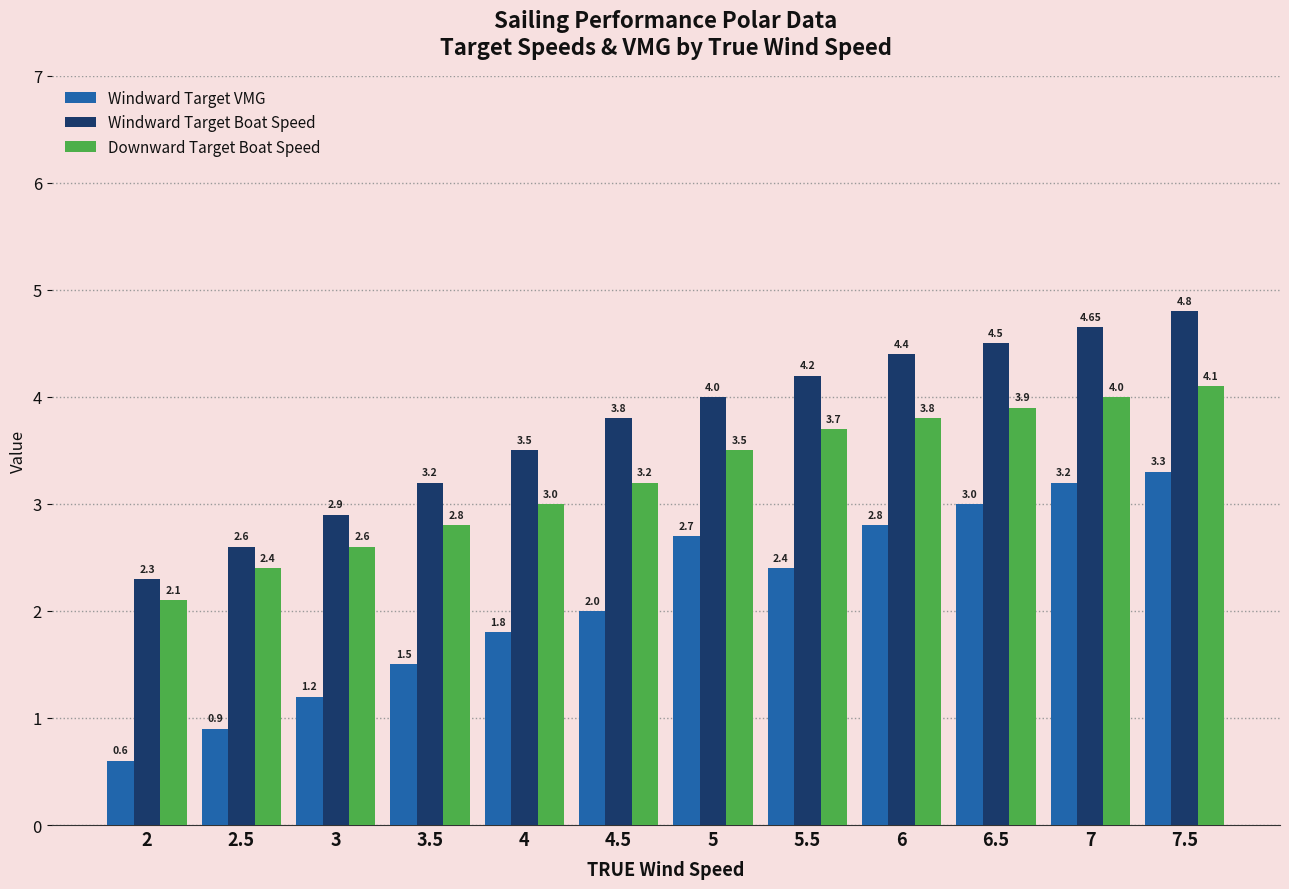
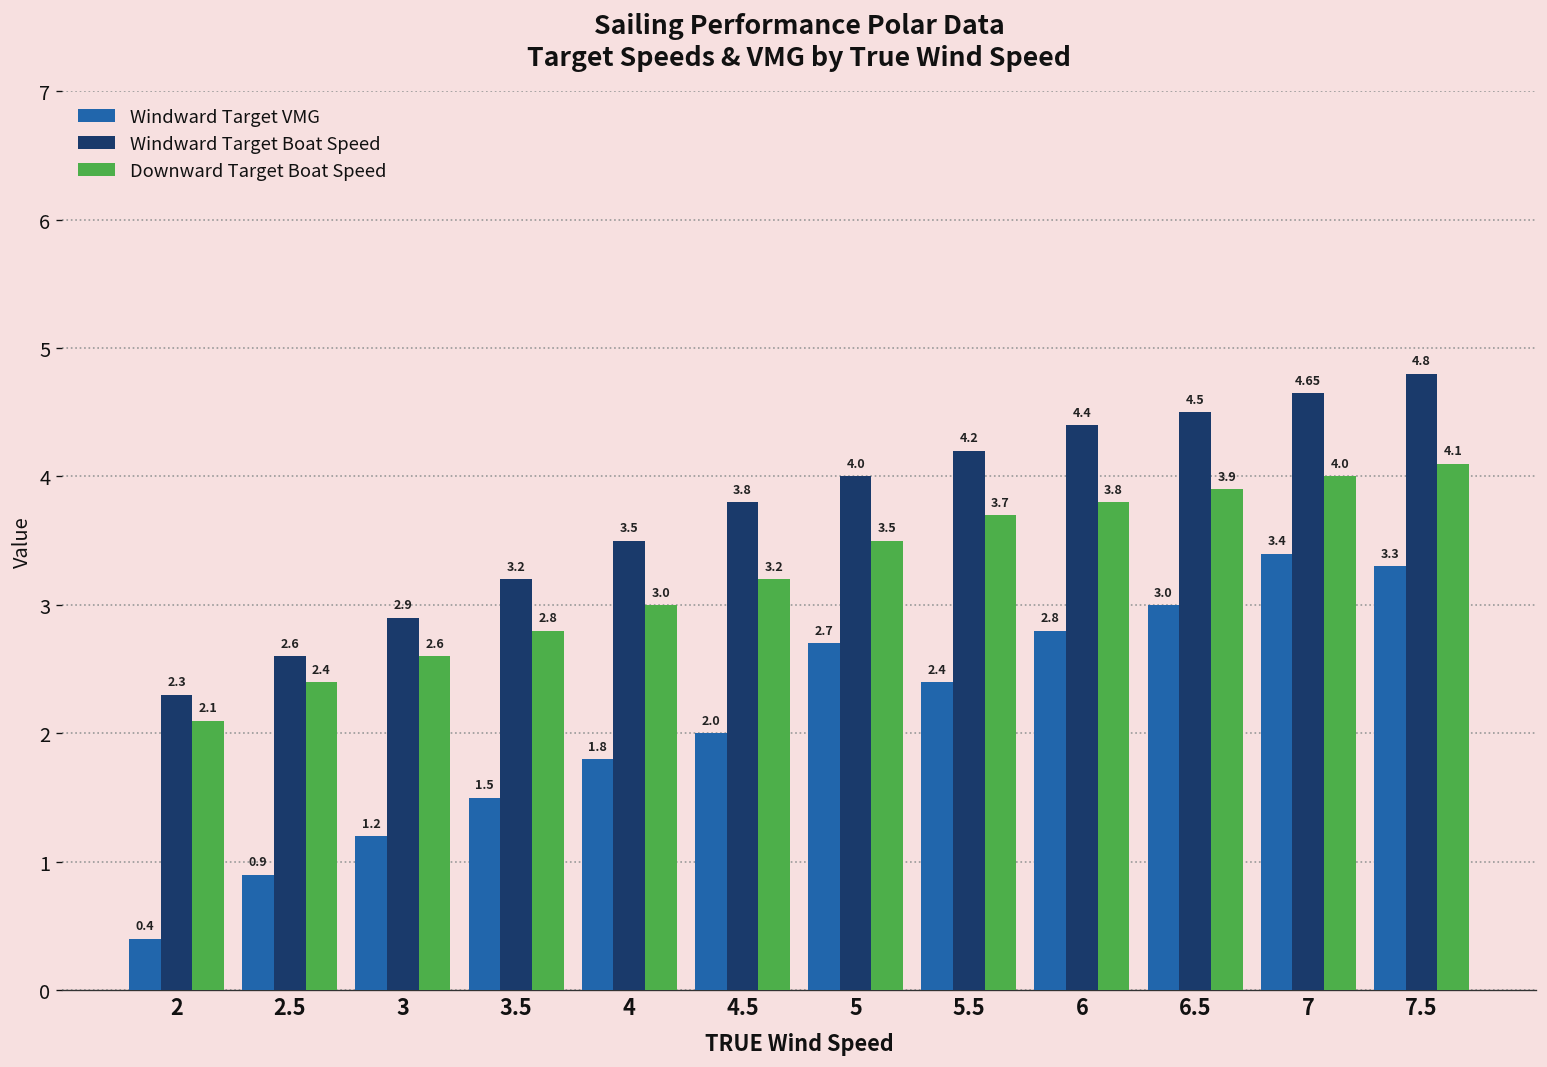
Windward Target VMG, 2: 0.6 -> 0.4
Windward Target VMG, 7: 3.2 -> 3.4
